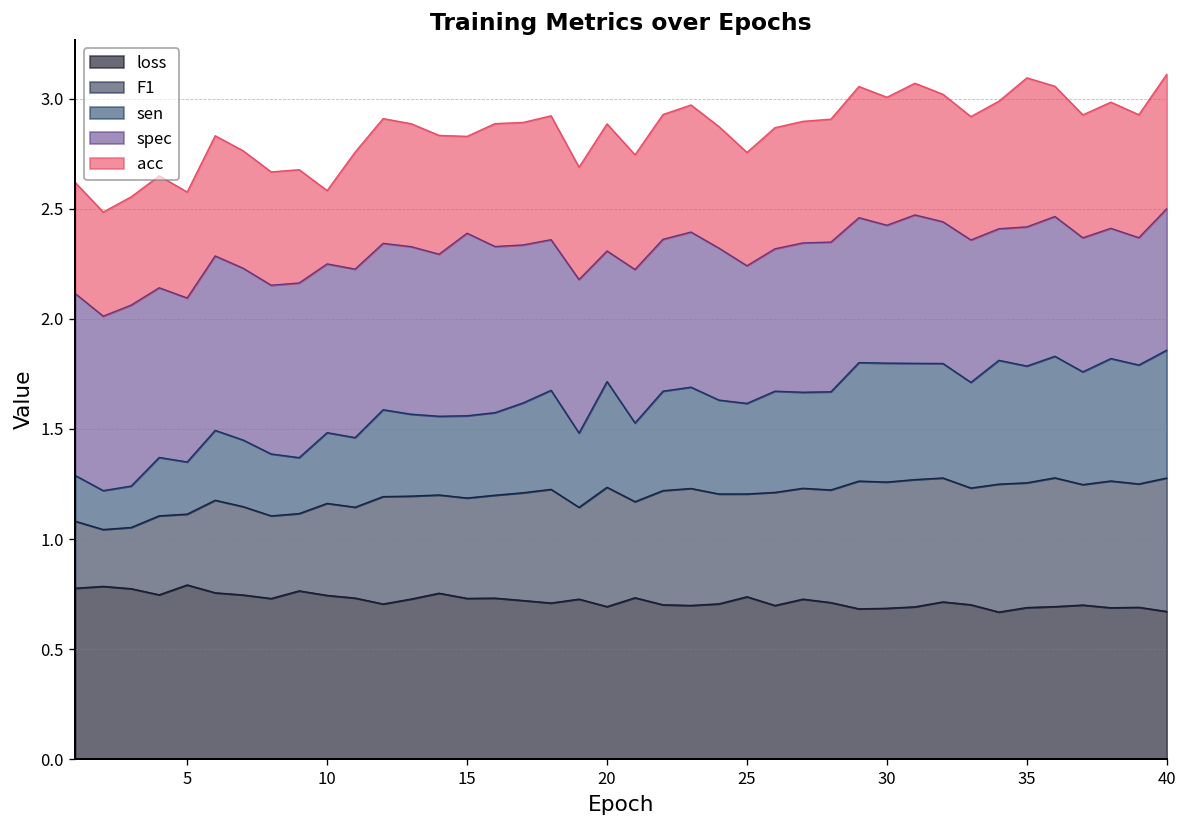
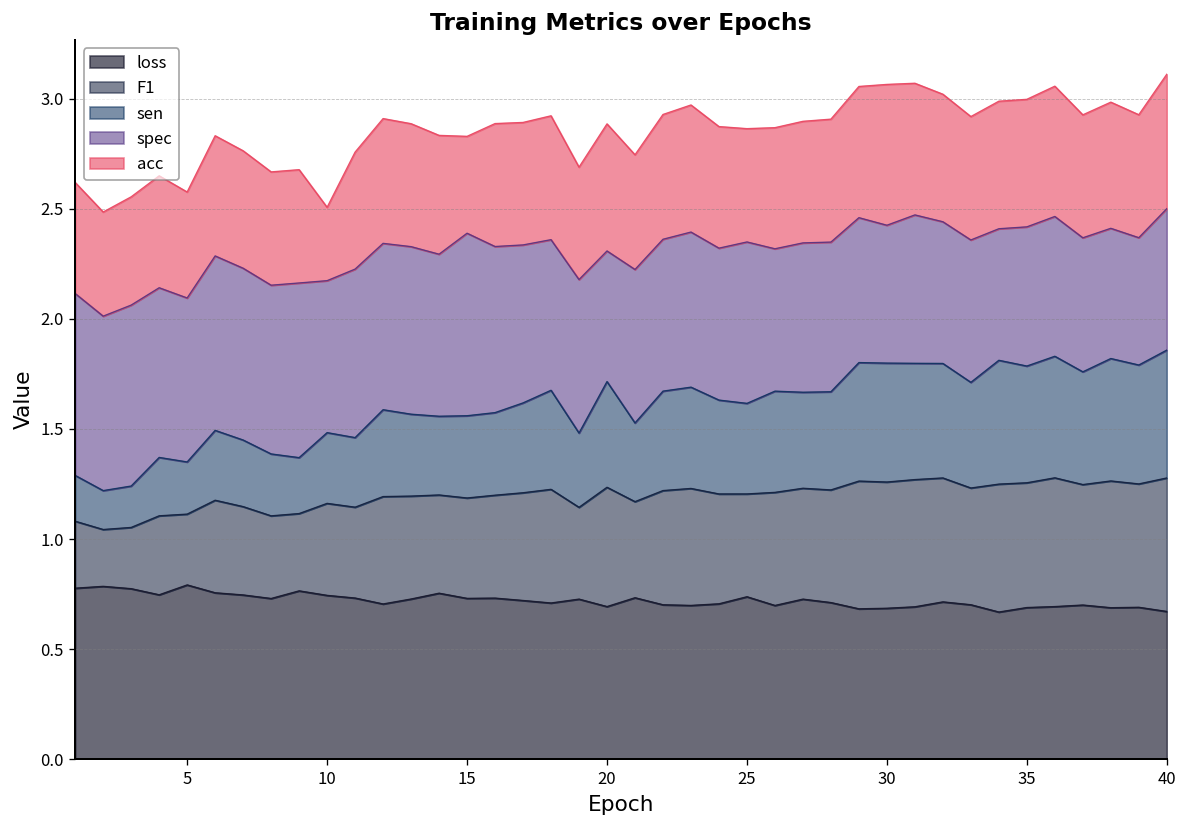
spec, 10: 0.77 -> 0.69
spec, 25: 0.62 -> 0.73
acc, 30: 0.58 -> 0.64
acc, 35: 0.68 -> 0.58
